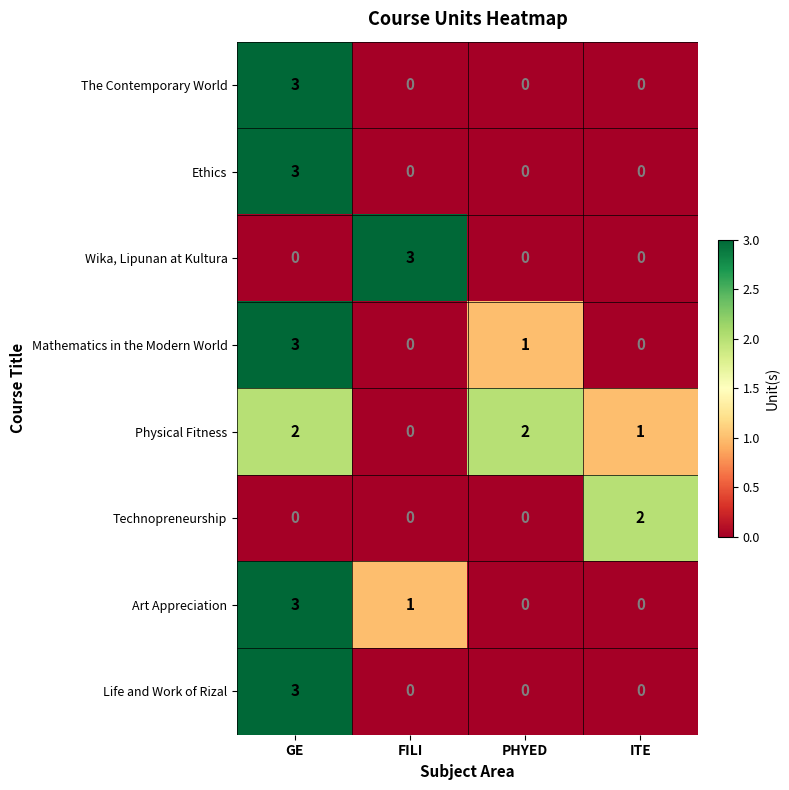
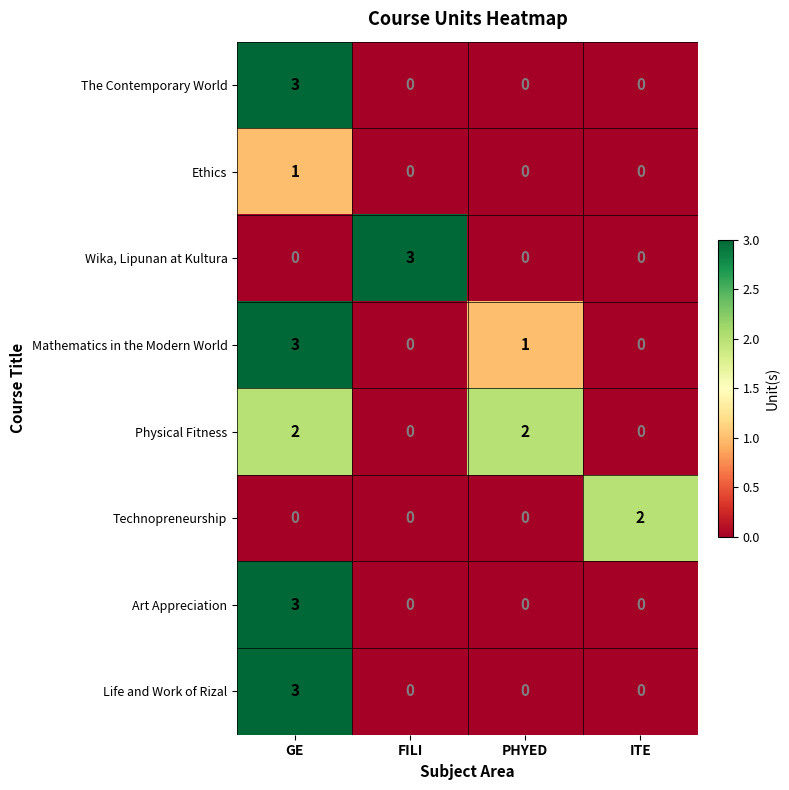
Ethics, GE: 3 -> 1
Physical Fitness, ITE: 1 -> 0
Art Appreciation, FILI: 1 -> 0
